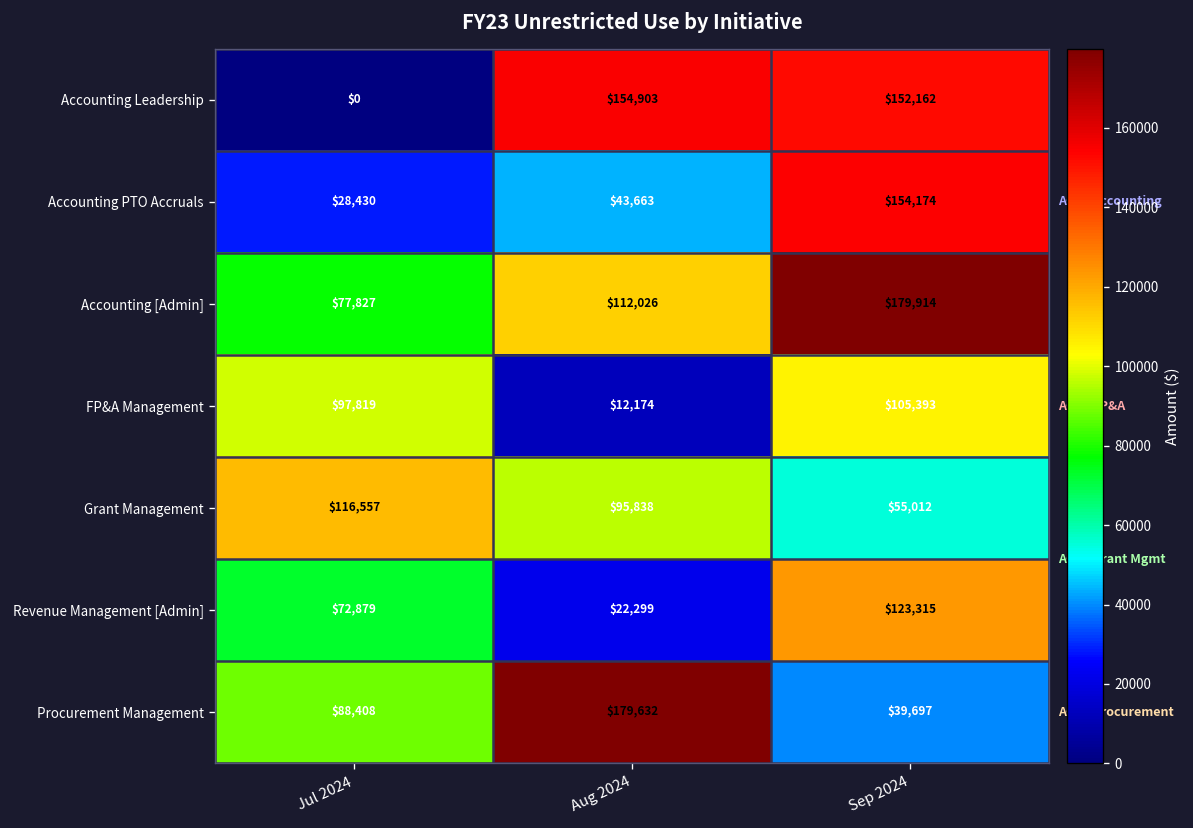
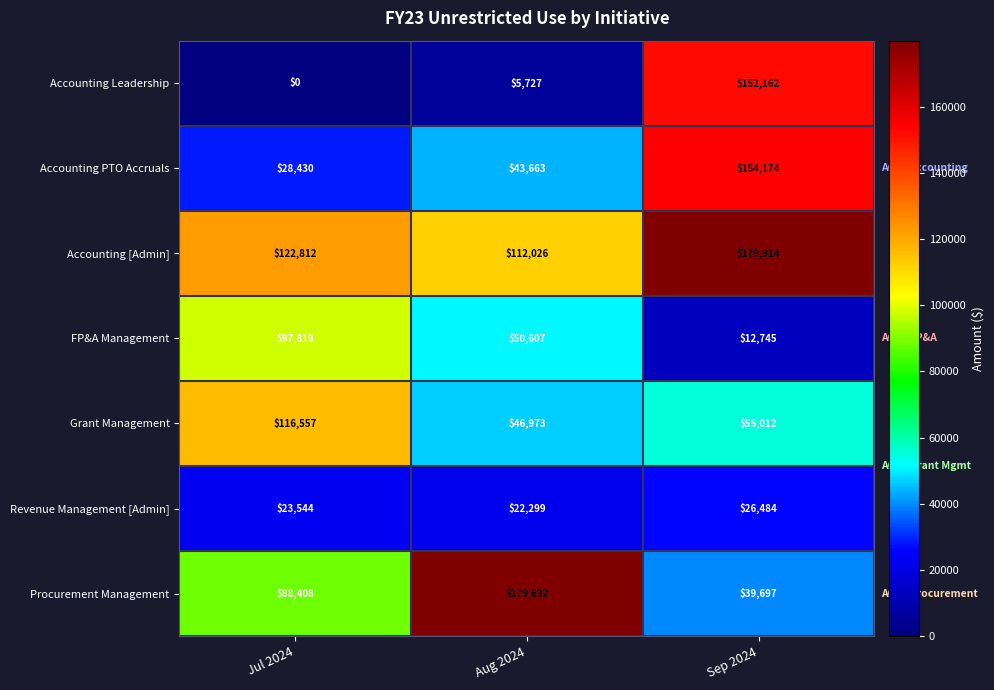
Accounting Leadership, Aug 2024: $154,903 -> $5,727
Accounting [Admin], Jul 2024: $77,827 -> $122,812
FP&A Management, Aug 2024: $12,174 -> $50,607
FP&A Management, Sep 2024: $105,393 -> $12,745
Grant Management, Aug 2024: $95,838 -> $46,973
Revenue Management [Admin], Jul 2024: $72,879 -> $23,544
Revenue Management [Admin], Sep 2024: $123,315 -> $26,484
